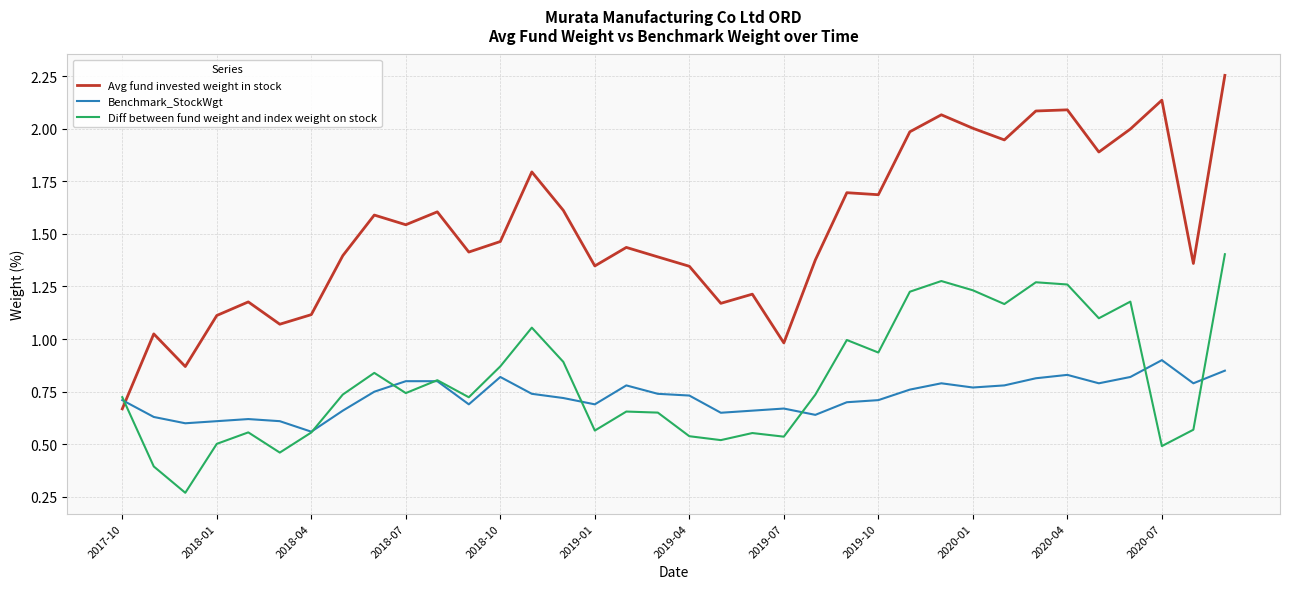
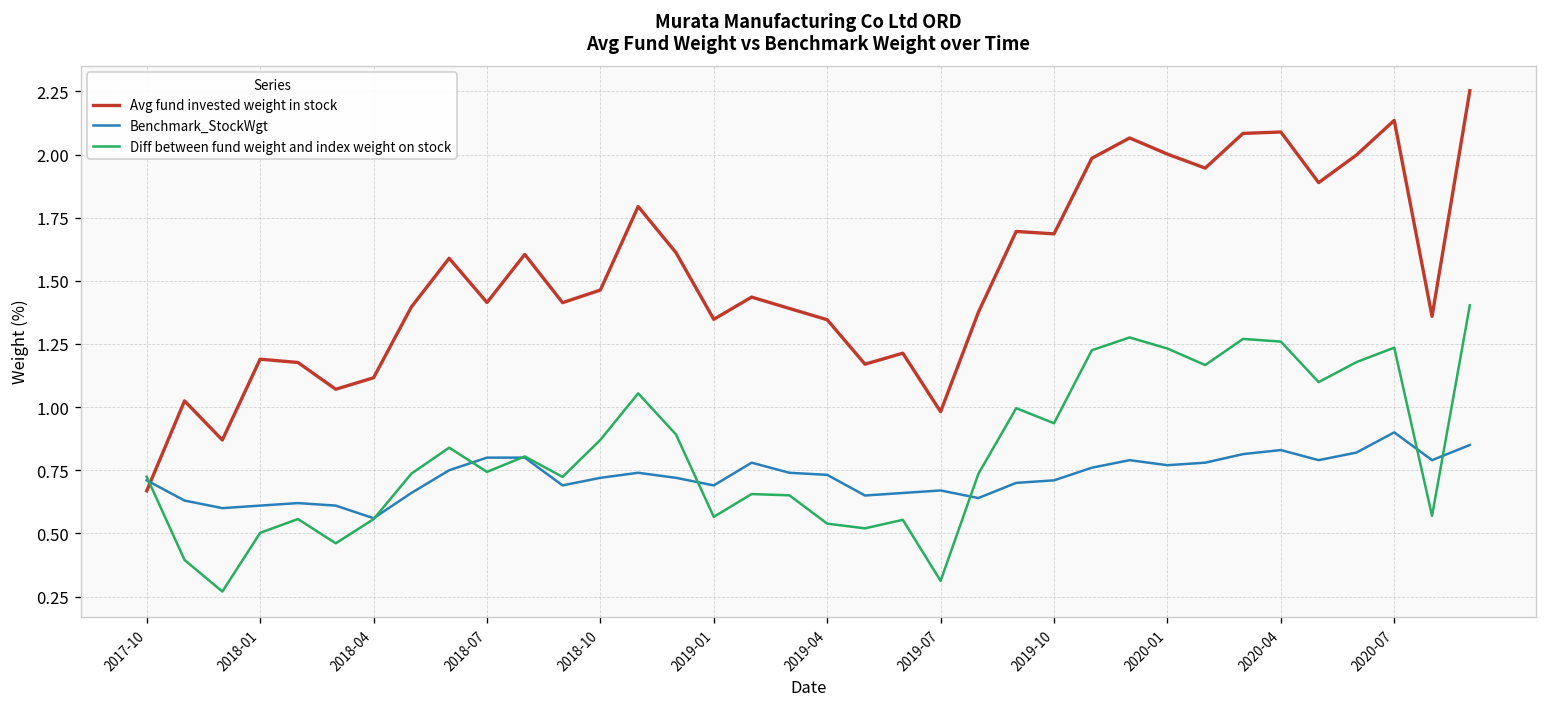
Avg fund invested weight in stock, 2018-01: 1.11 -> 1.19
Avg fund invested weight in stock, 2018-07: 1.54 -> 1.41
Benchmark_StockWgt, 2018-10: 0.82 -> 0.72
Diff between fund weight and index weight on stock, 2019-07: 0.54 -> 0.31
Diff between fund weight and index weight on stock, 2020-07: 0.49 -> 1.24
